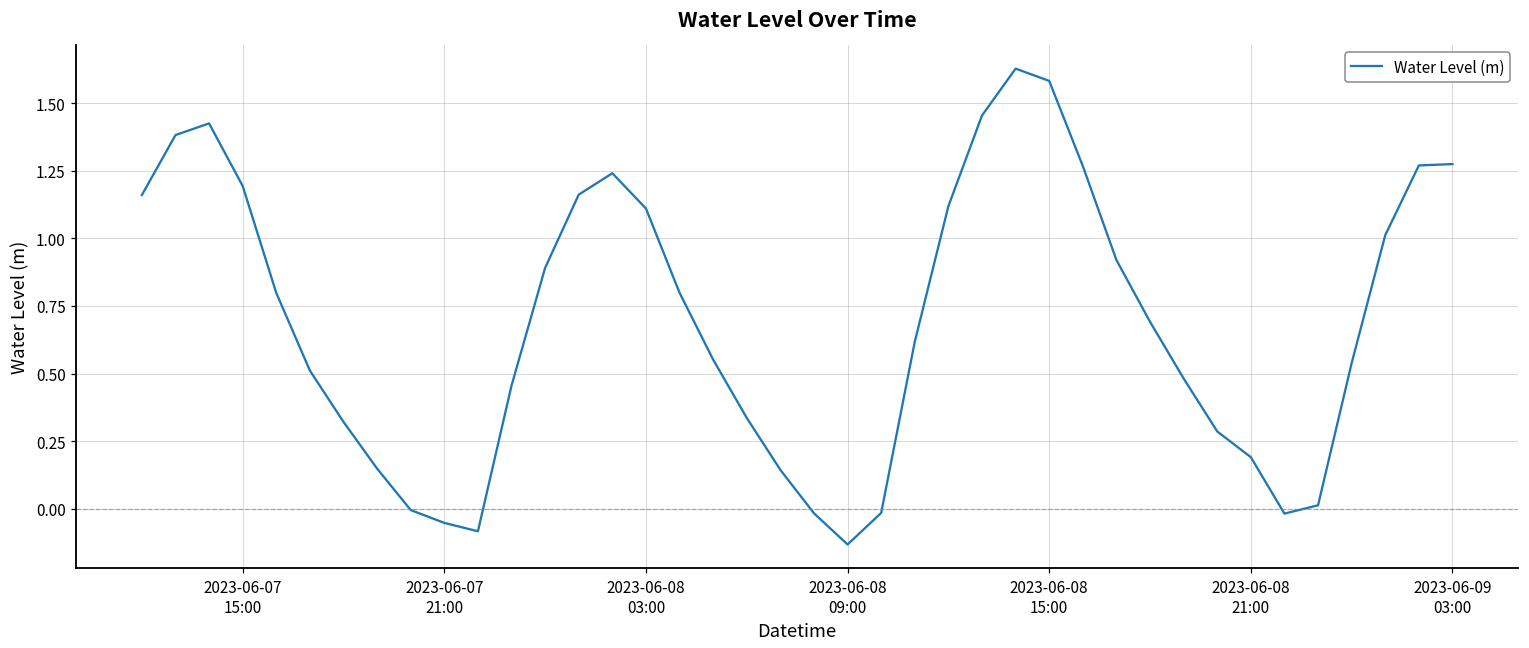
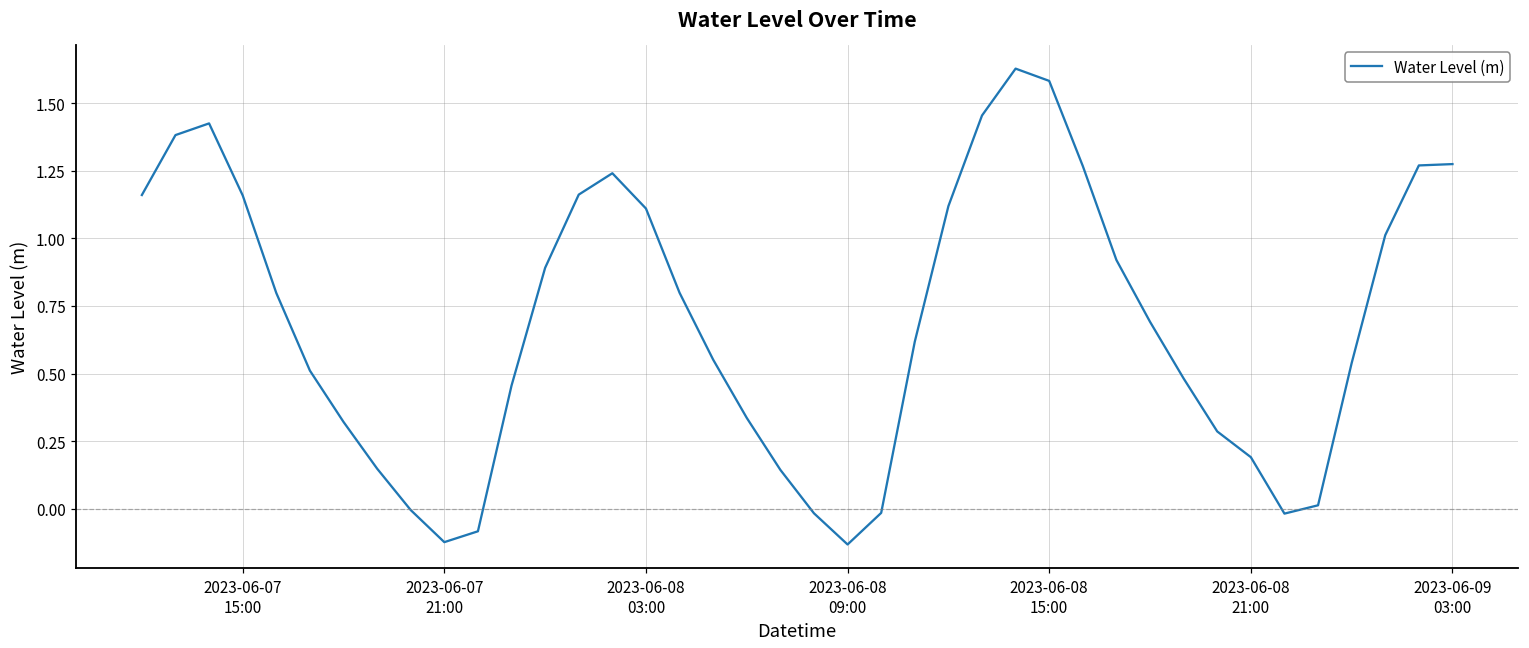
2023-06-07 15:00: 1.19 -> 1.16
2023-06-07 21:00: -0.05 -> -0.12
